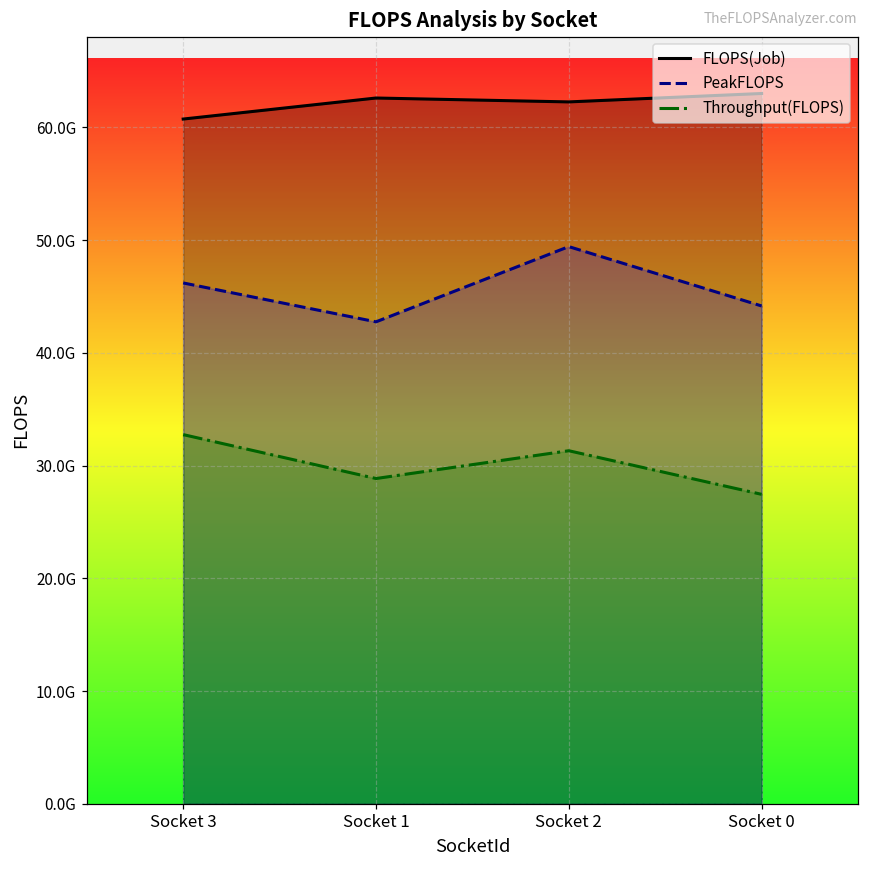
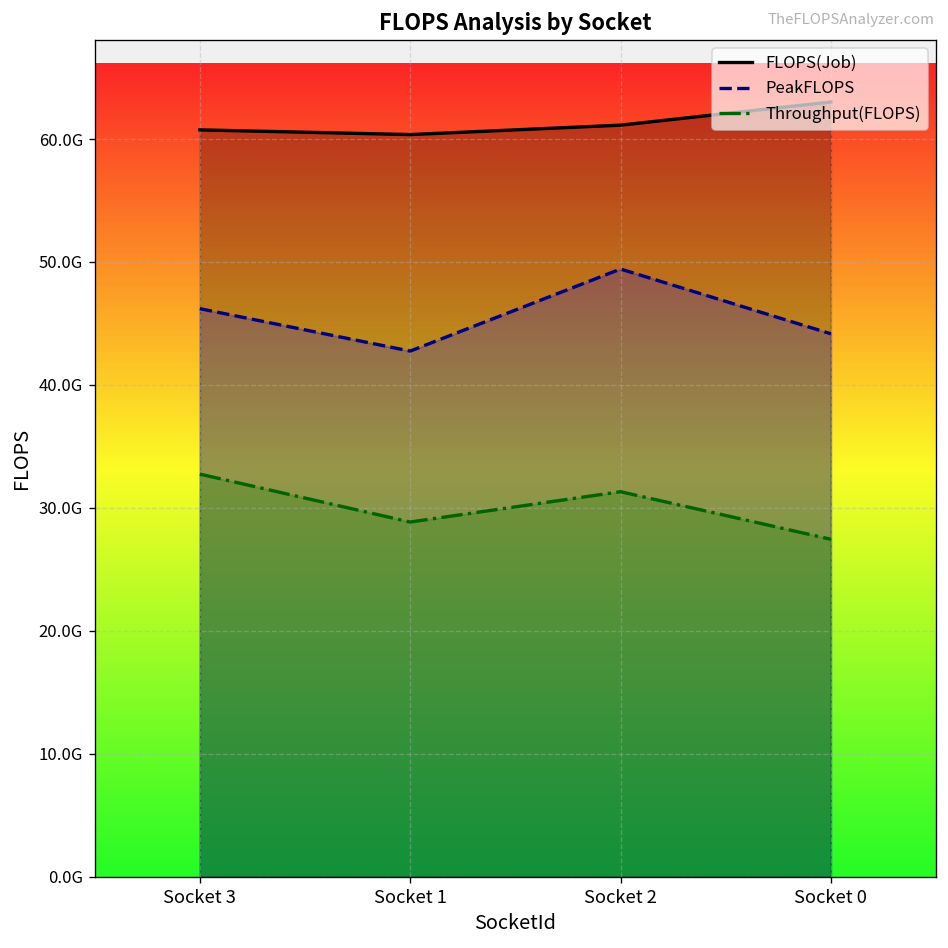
FLOPS(Job), Socket 1: 62600000000 -> 60400000000
FLOPS(Job), Socket 2: 62300000000 -> 61100000000
